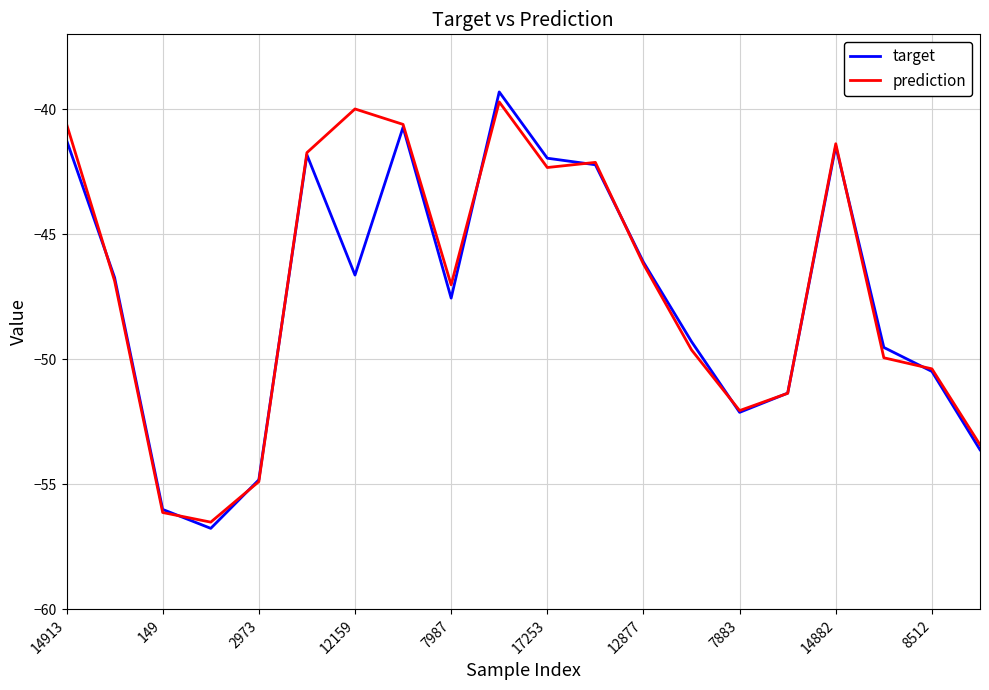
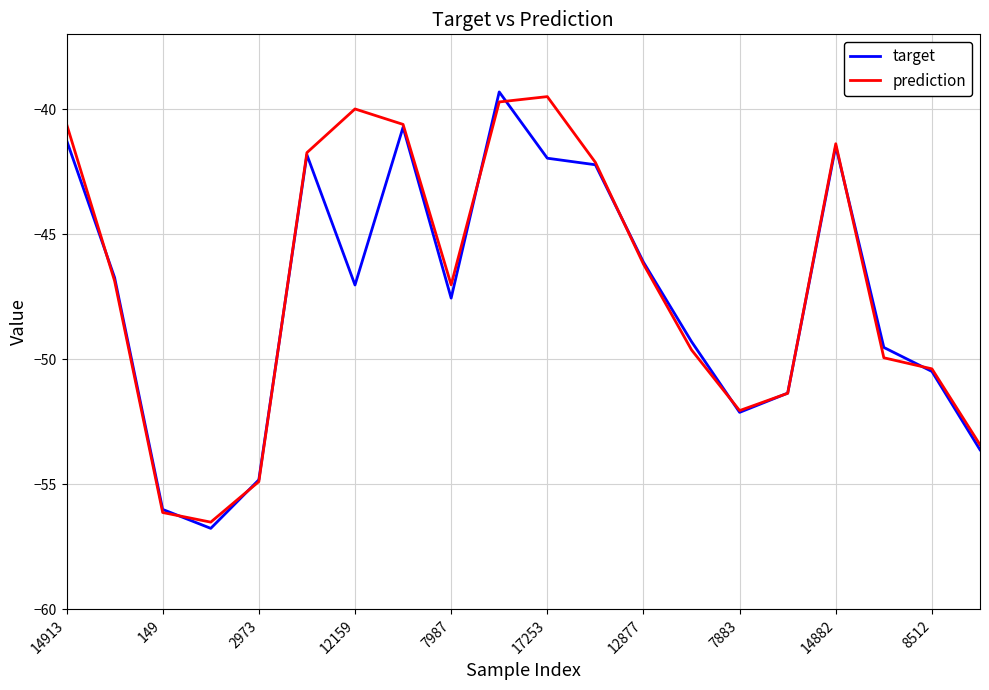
target, 12159: -46.6 -> -47.0
prediction, 17253: -42.3 -> -39.5
